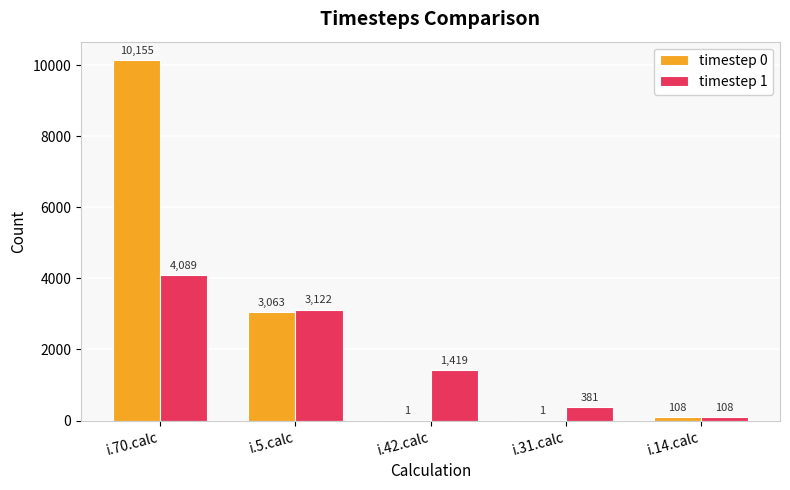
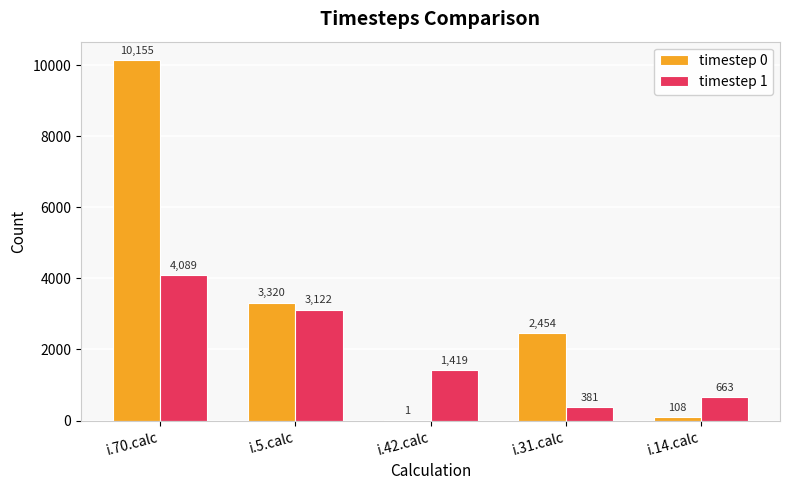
timestep 0, i.5.calc: 3,063 -> 3,320
timestep 0, i.31.calc: 1 -> 2,454
timestep 1, i.14.calc: 108 -> 663
